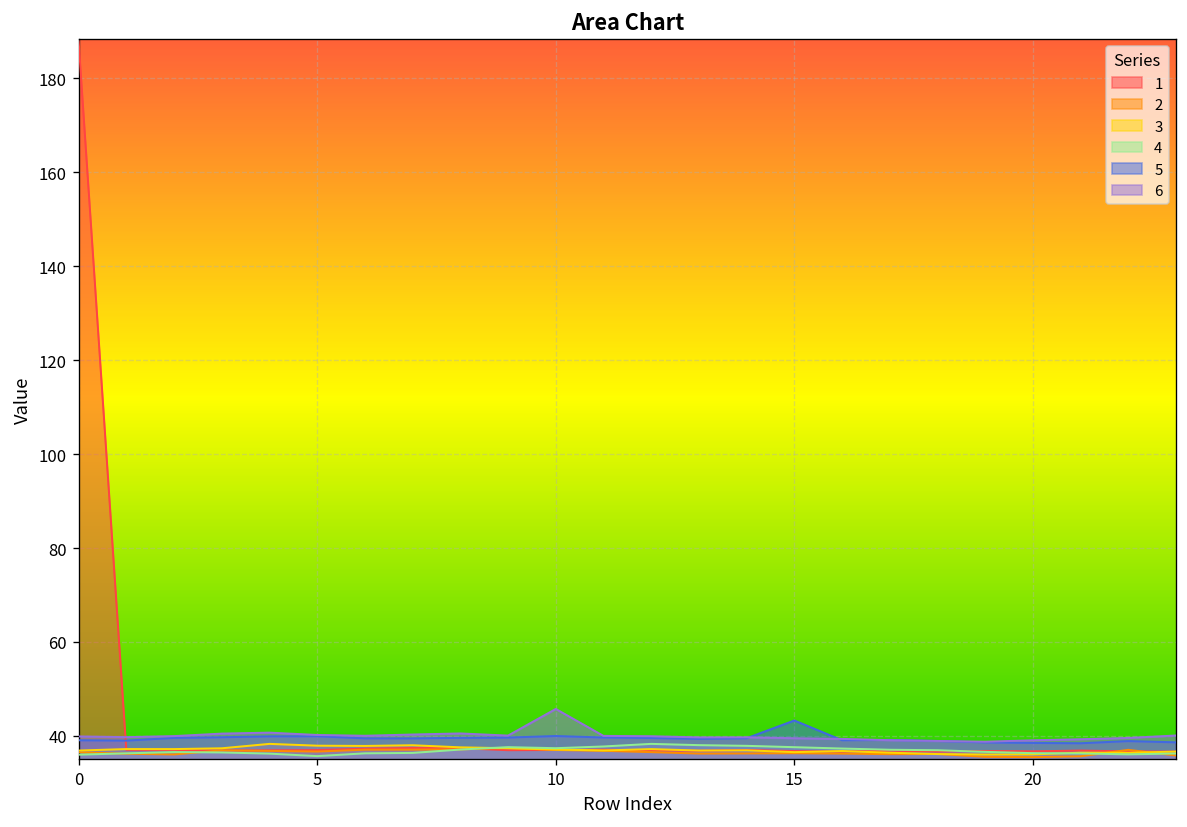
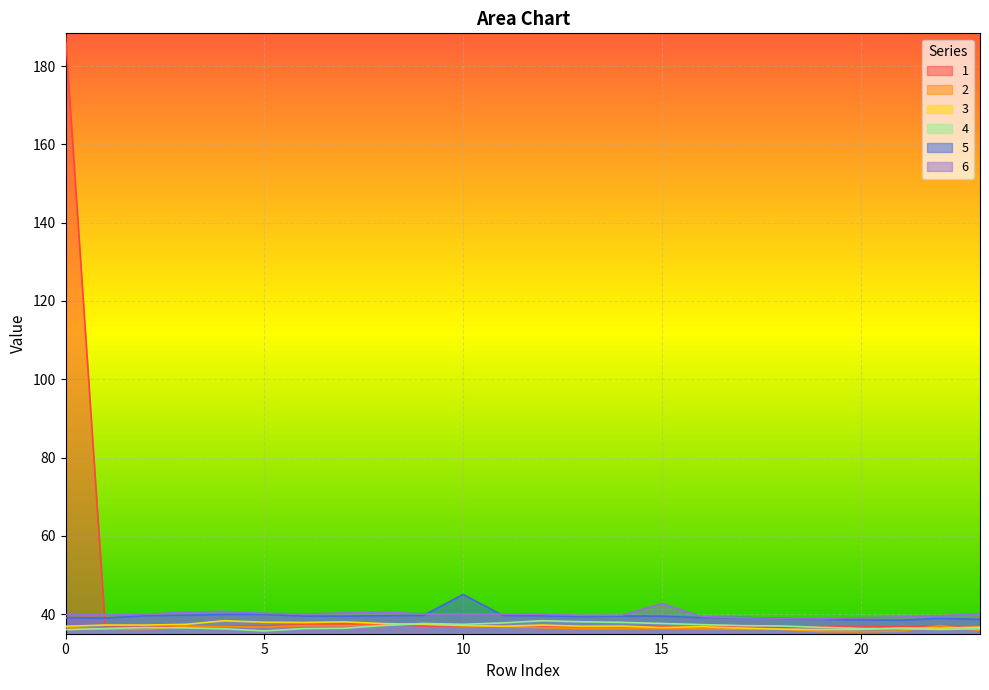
5, 10: 40 -> 45
6, 10: 46 -> 40
5, 15: 43 -> 39
6, 15: 40 -> 43
